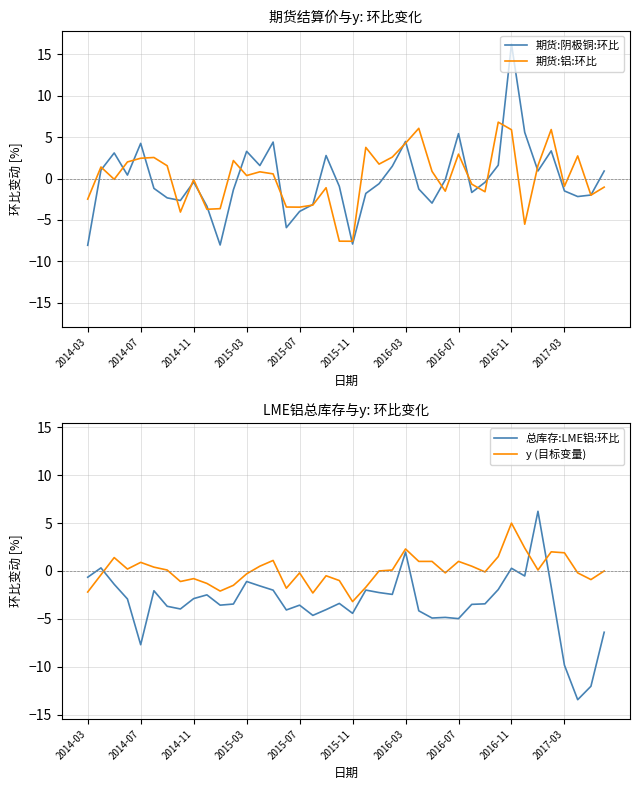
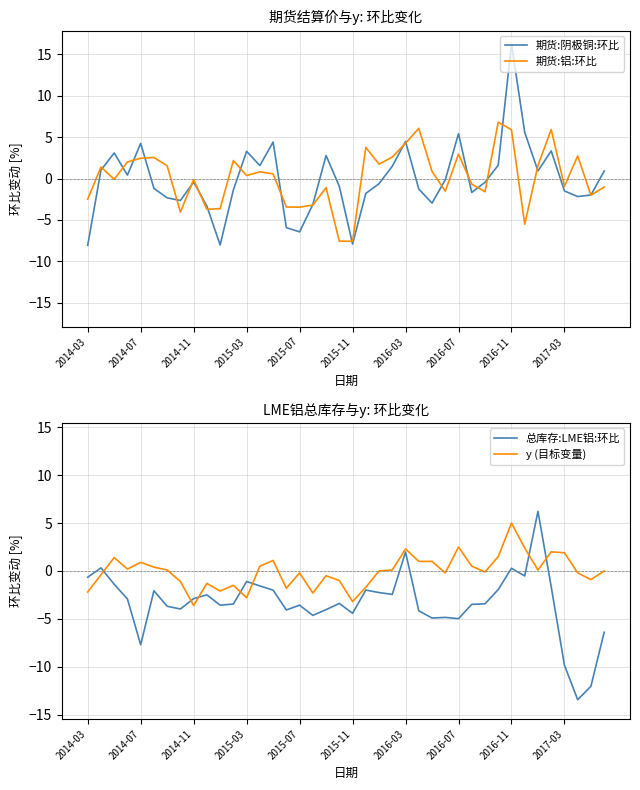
期货结算价与y: 环比变化, 期货:阴极铜:环比, 2015-07: -4 -> -6
LME铝总库存与y: 环比变化, y (目标变量), 2014-11: -1 -> -4
LME铝总库存与y: 环比变化, y (目标变量), 2015-03: 0 -> -3
LME铝总库存与y: 环比变化, y (目标变量), 2016-07: 1 -> 3
